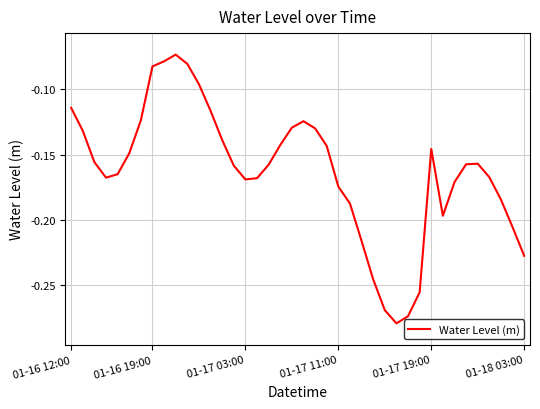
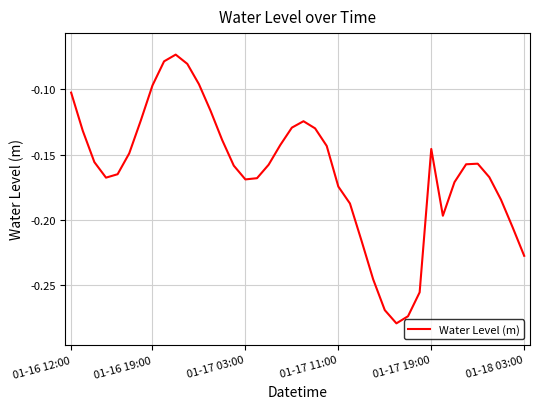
01-16 12:00: -0.114 -> -0.103
01-16 19:00: -0.082 -> -0.097
